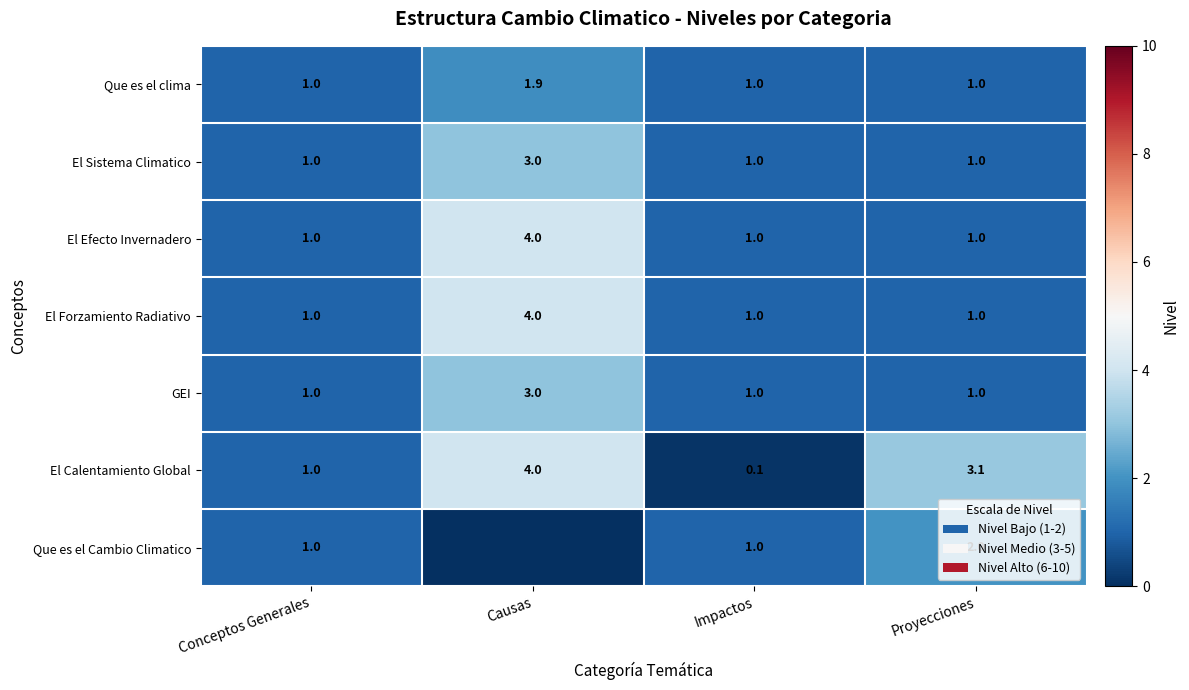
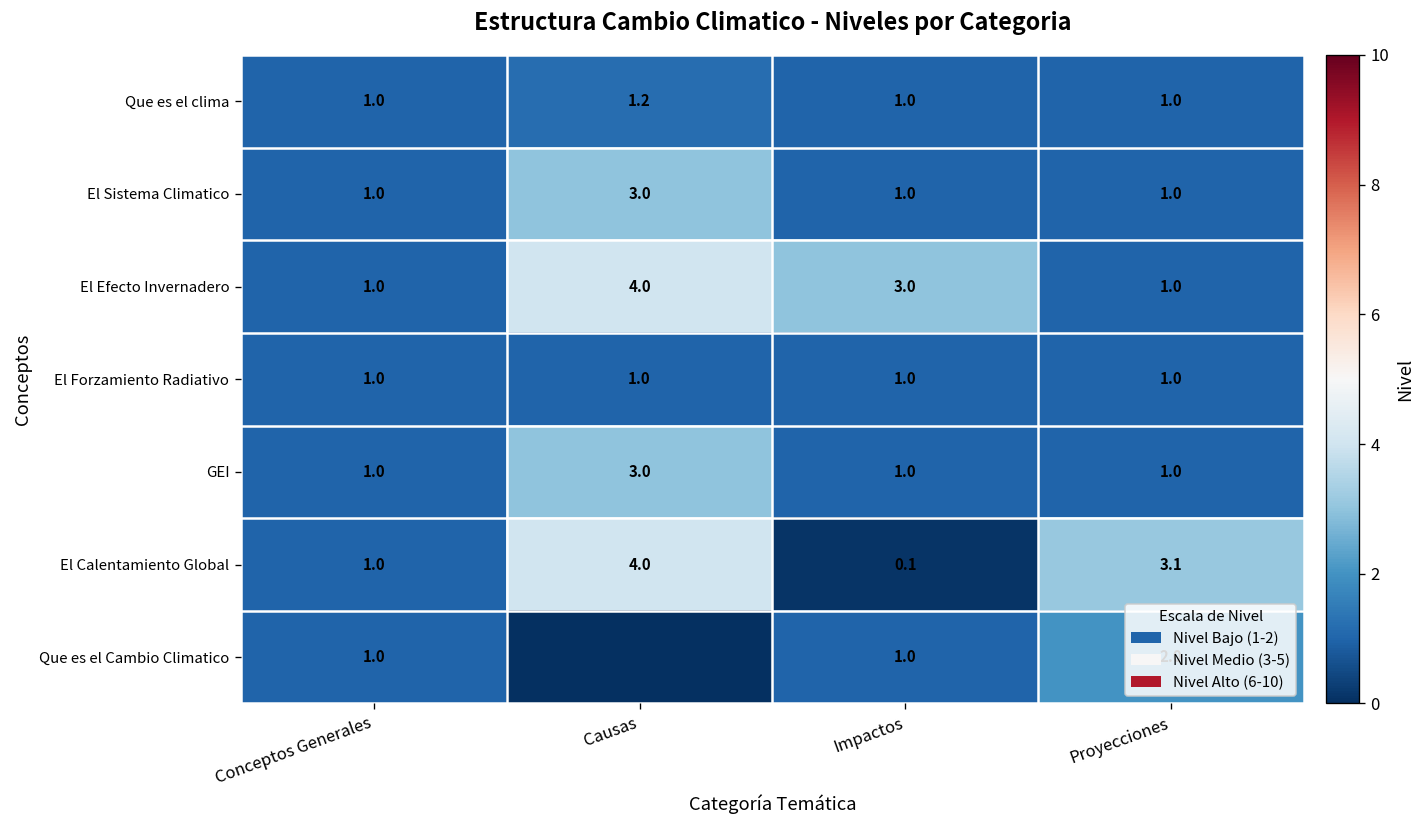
Que es el clima, Causas: 1.9 -> 1.2
El Efecto Invernadero, Impactos: 1.0 -> 3.0
El Forzamiento Radiativo, Causas: 4.0 -> 1.0
